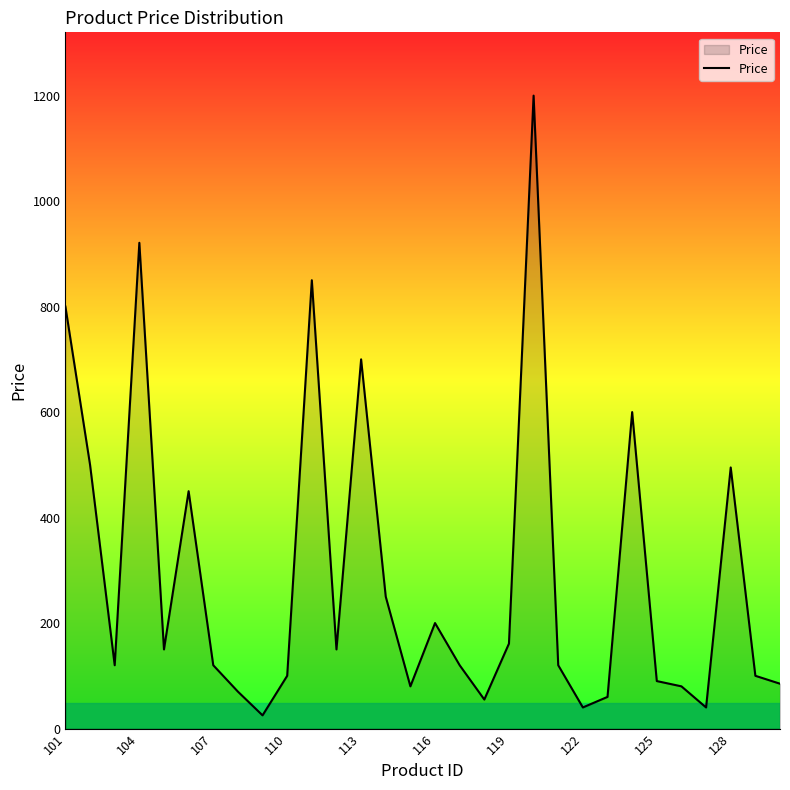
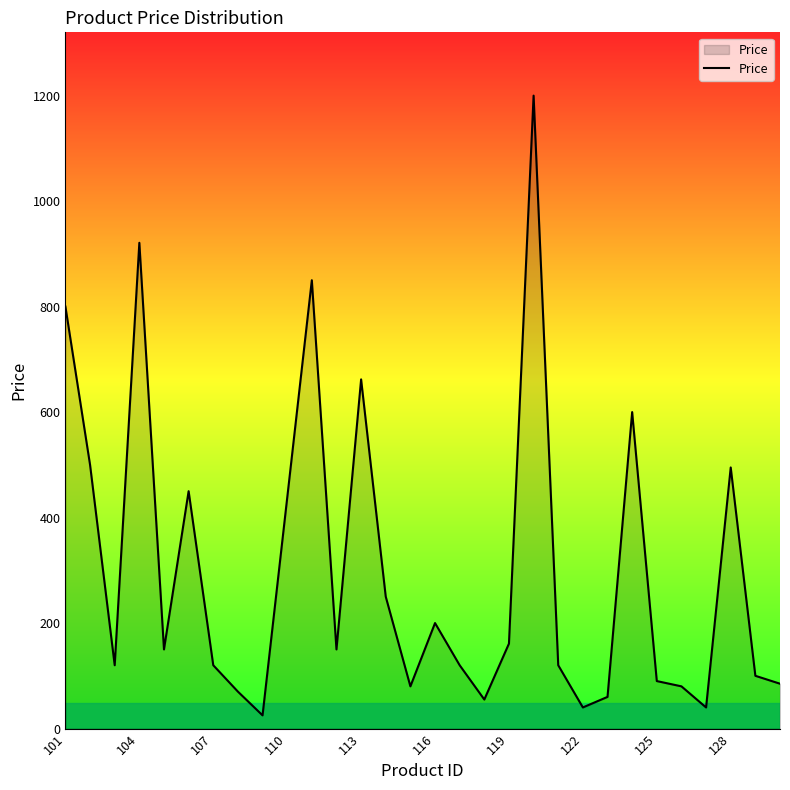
110: 100 -> 440
113: 700 -> 660
